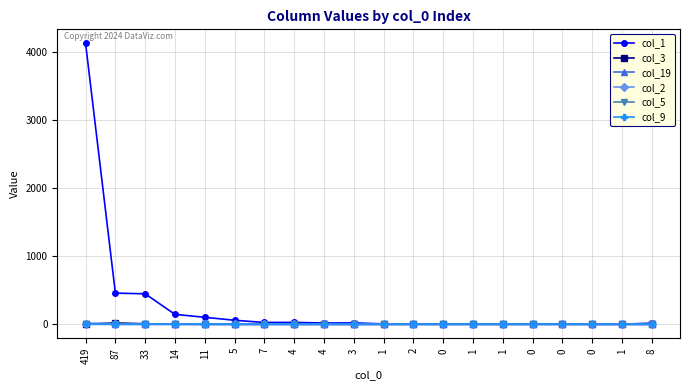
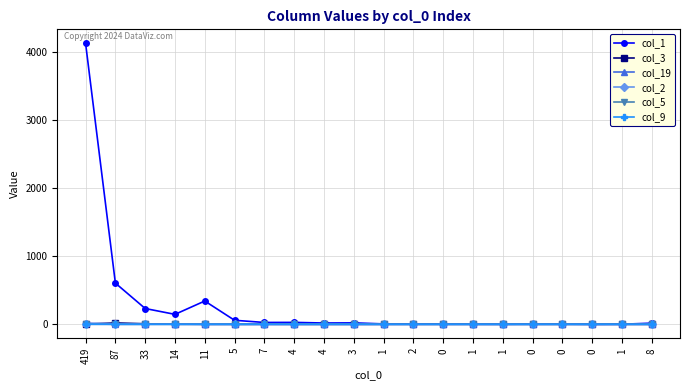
col_1, 87: 500 -> 600
col_1, 33: 400 -> 200
col_1, 11: 100 -> 300
